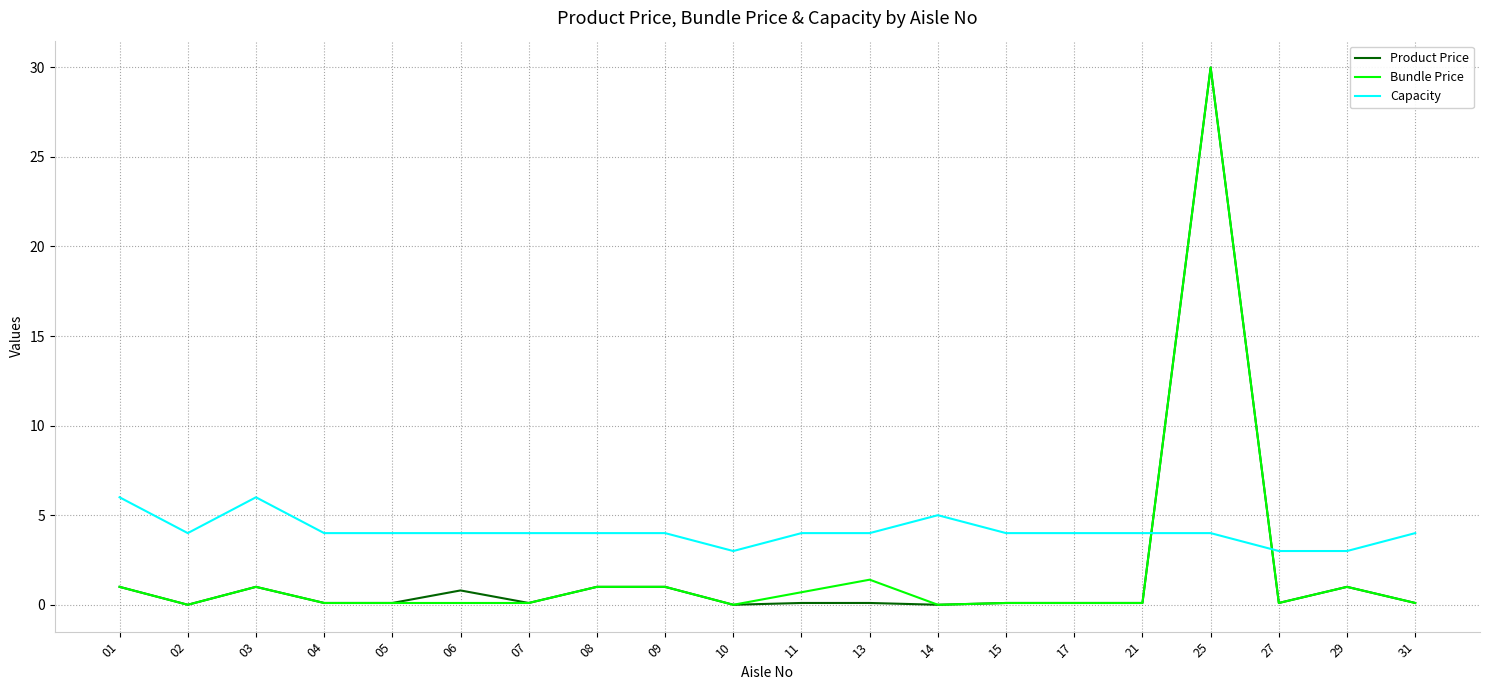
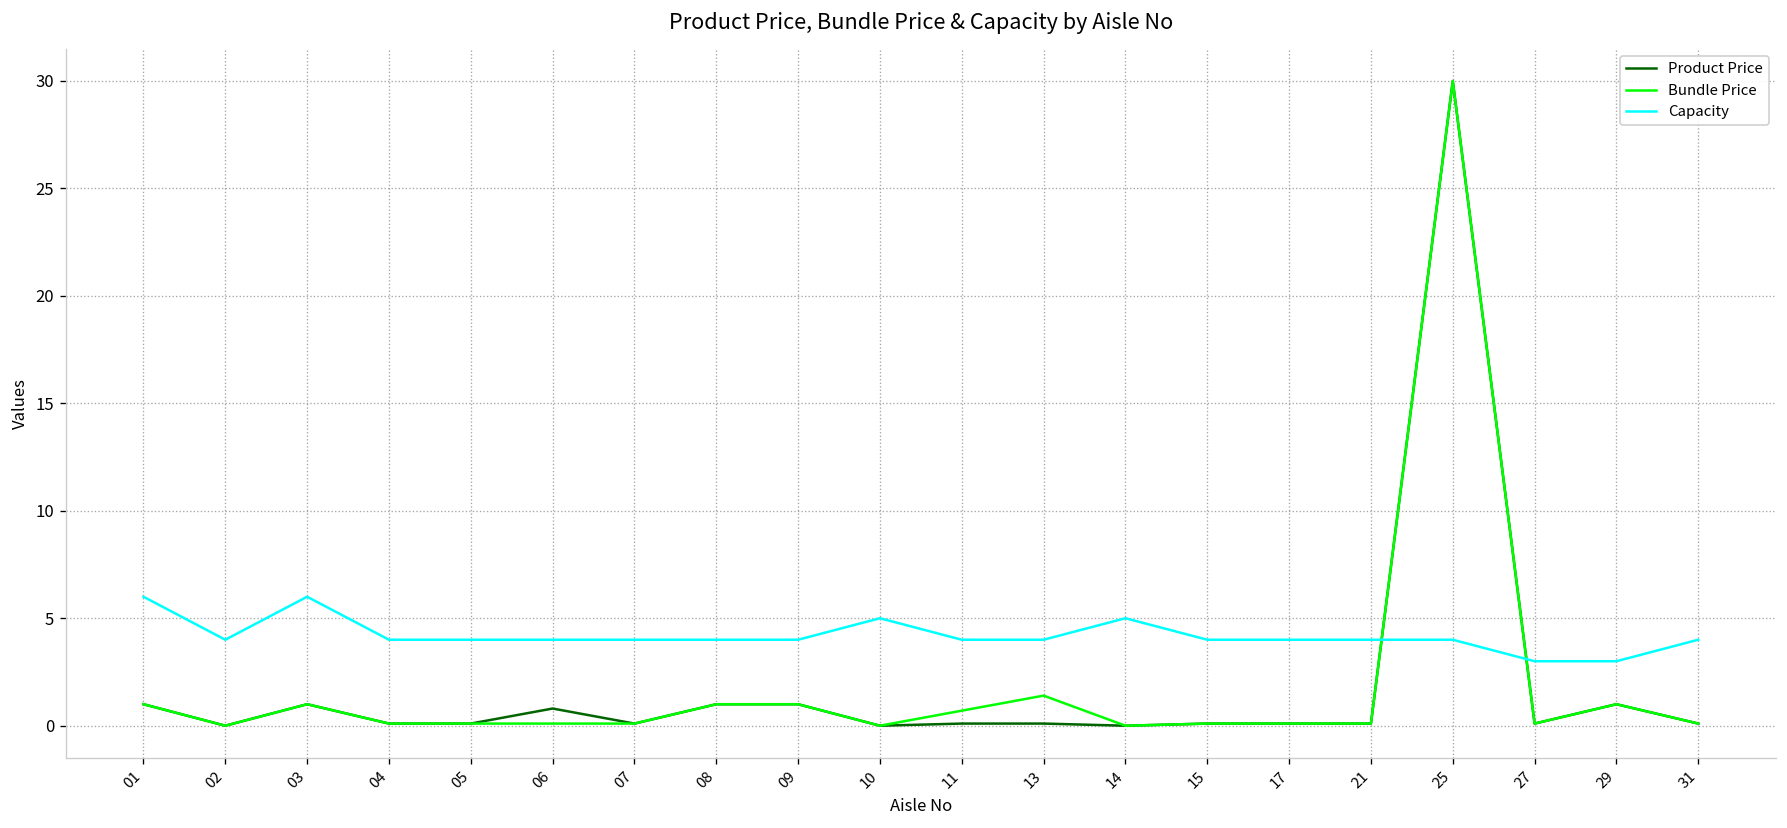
Capacity, 10: 3 -> 5
